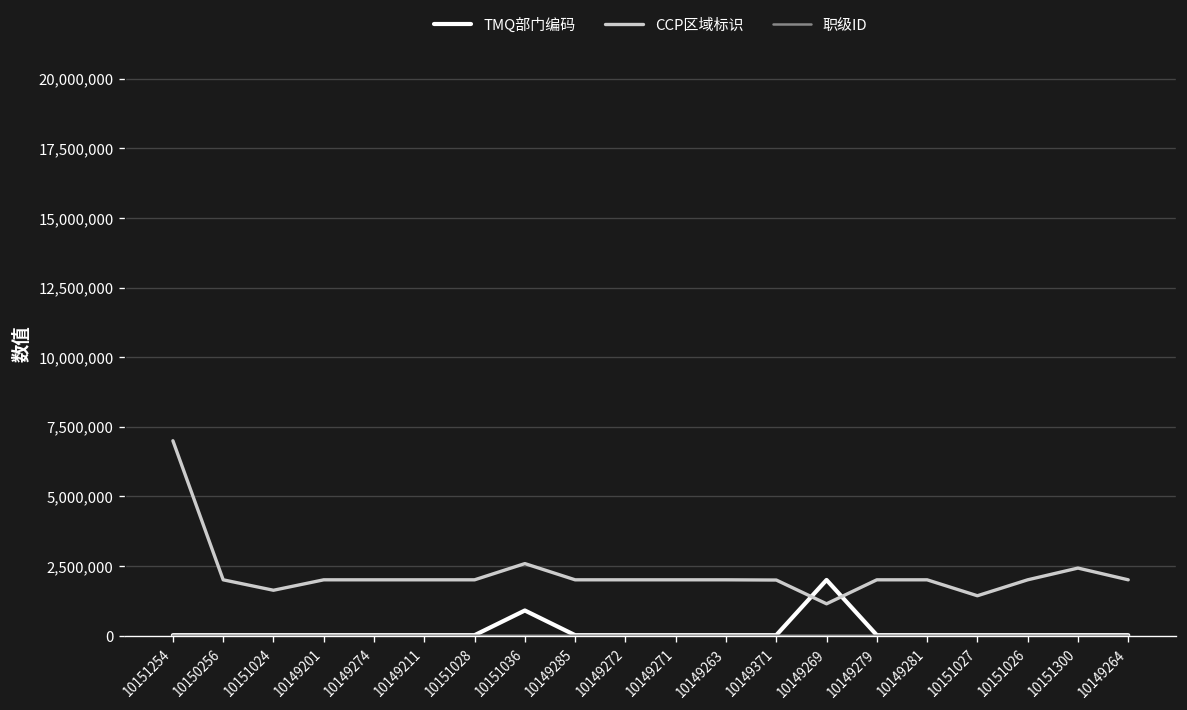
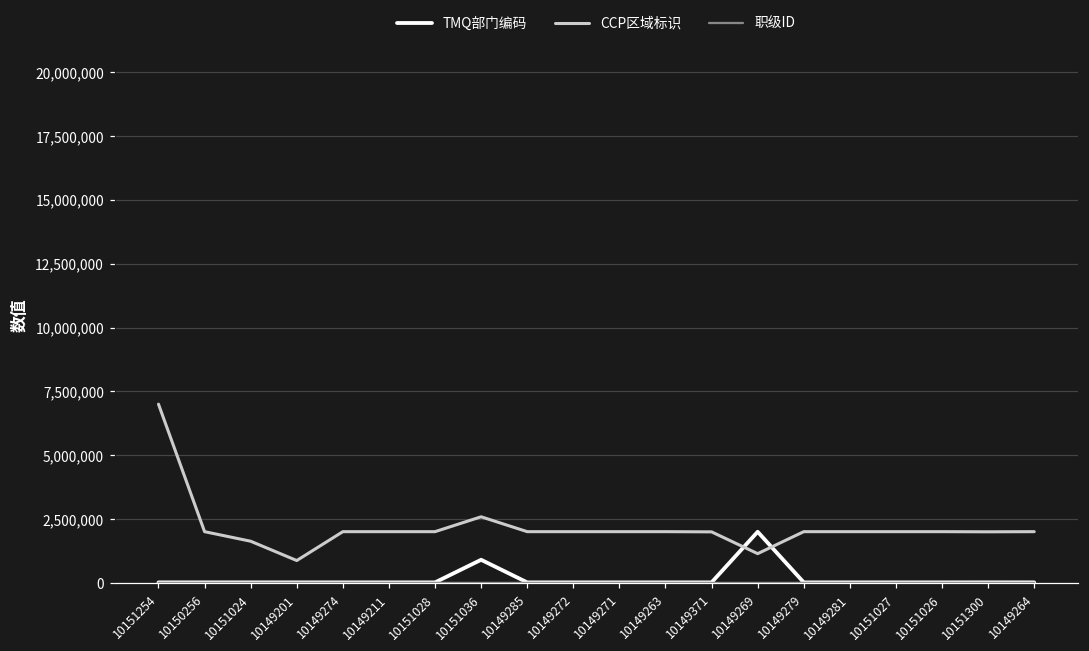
CCP区域标识, 10149201: 2,000,000 -> 900,000
CCP区域标识, 10151027: 1,400,000 -> 2,000,000
CCP区域标识, 10151300: 2,400,000 -> 2,000,000
